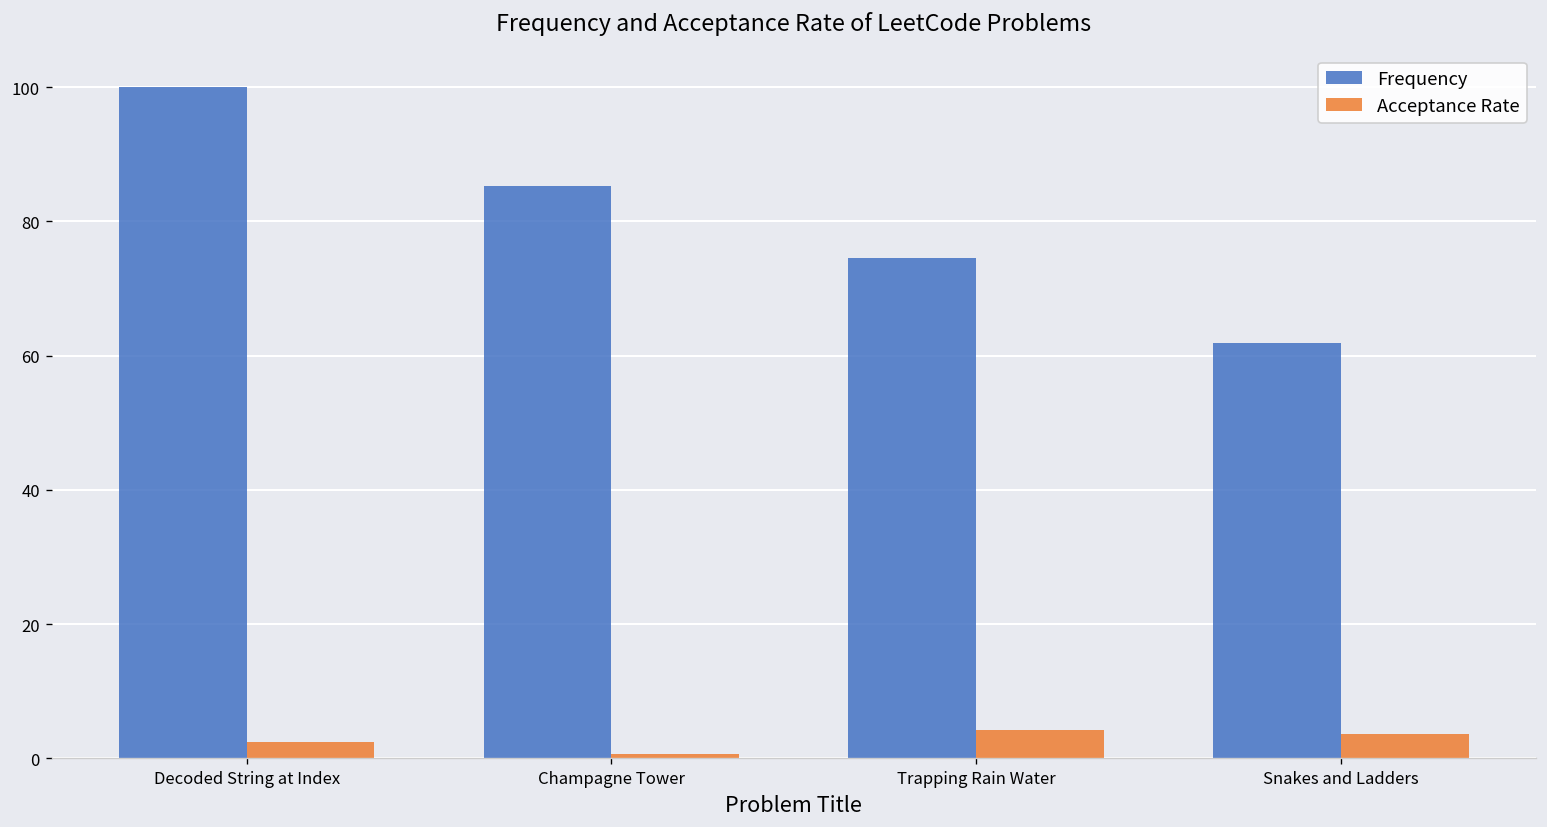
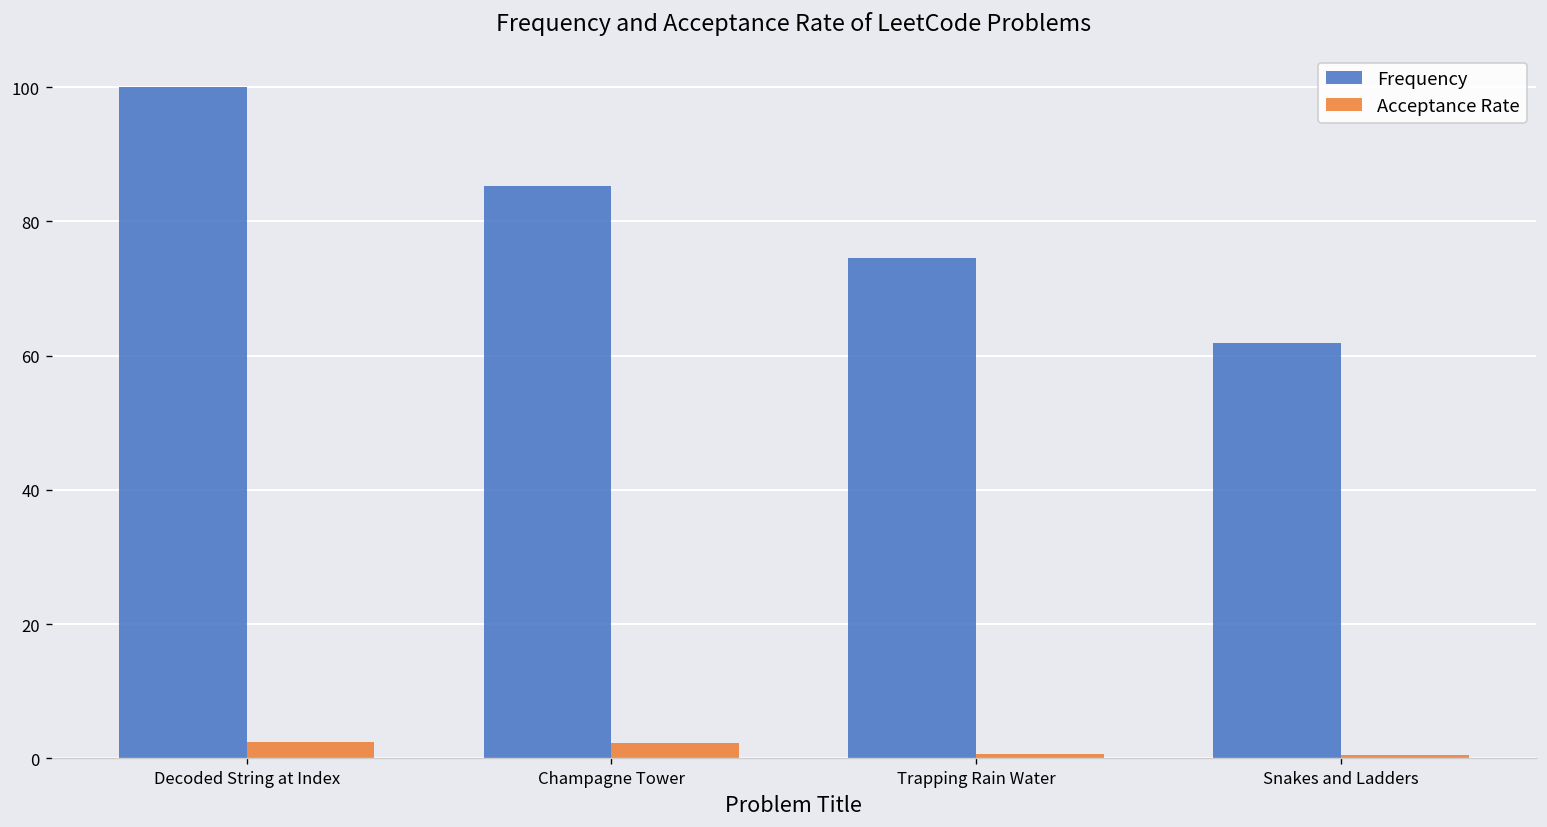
Acceptance Rate, Champagne Tower: 1 -> 2
Acceptance Rate, Trapping Rain Water: 4 -> 1
Acceptance Rate, Snakes and Ladders: 4 -> 0
